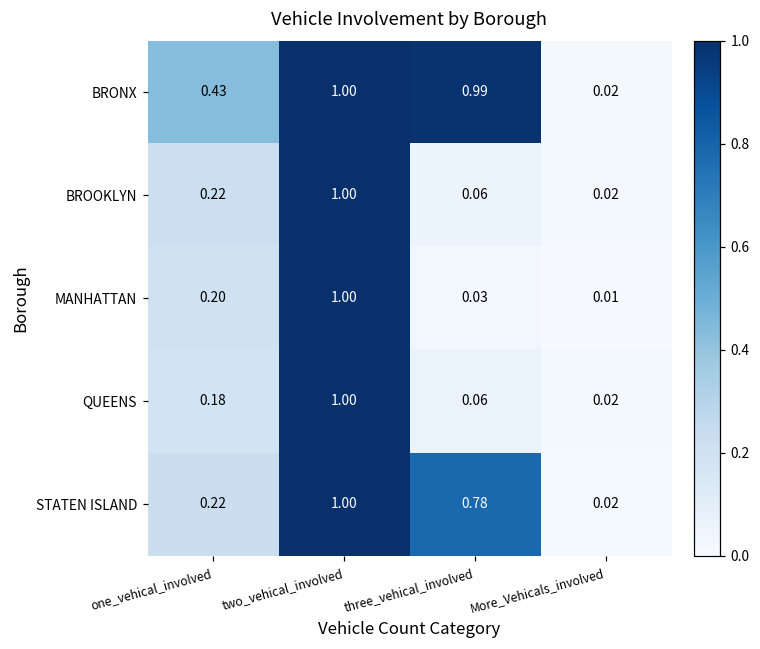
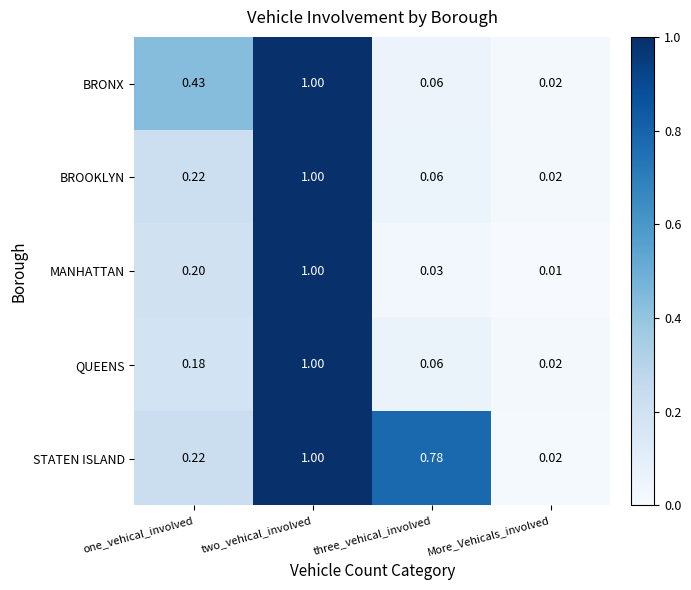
BRONX, three_vehical_involved: 0.99 -> 0.06
